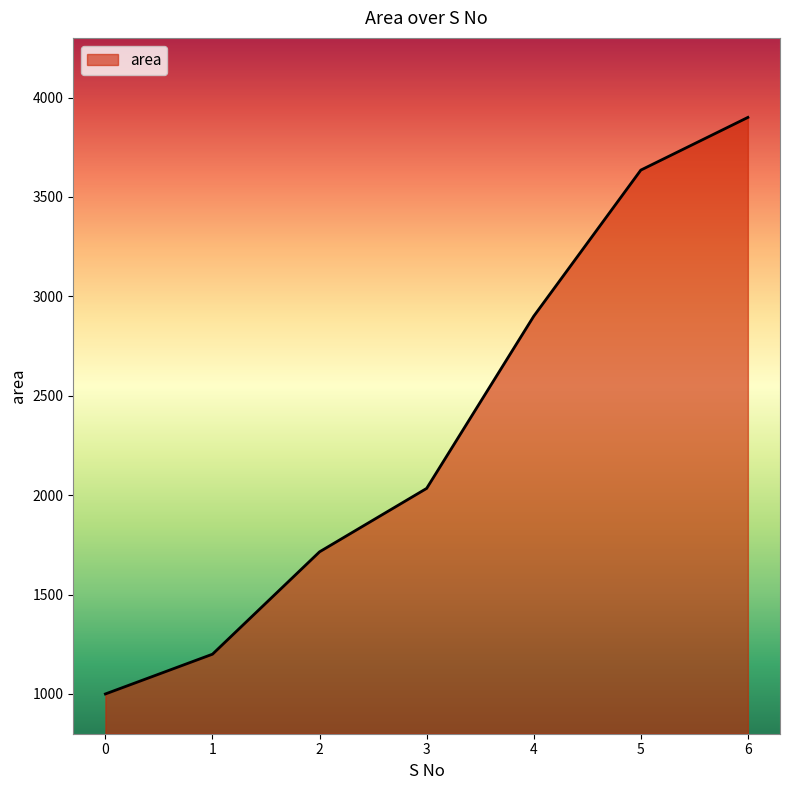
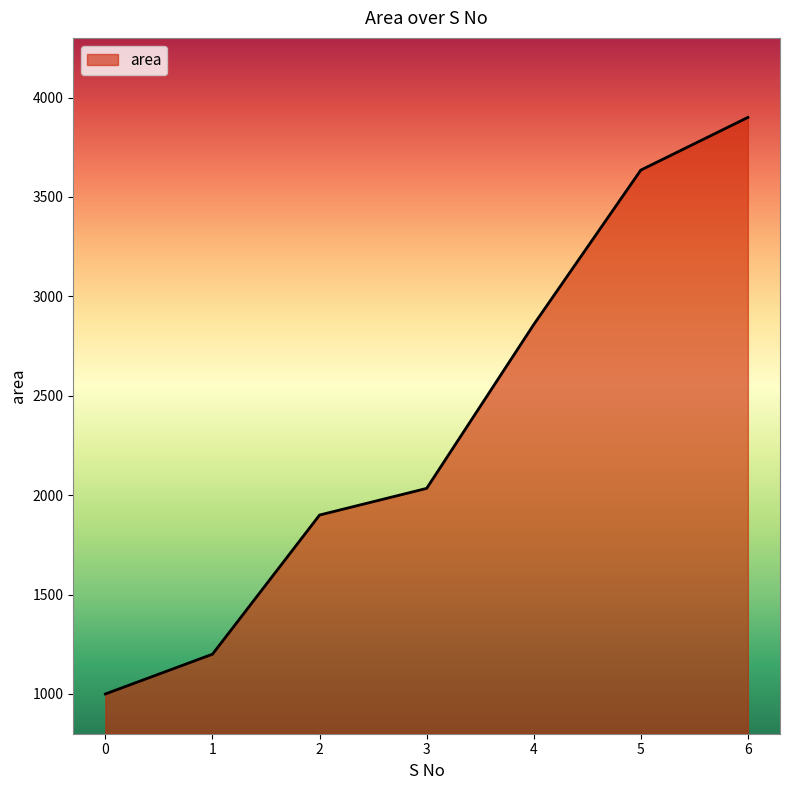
2: 1720 -> 1900
4: 2900 -> 2860
